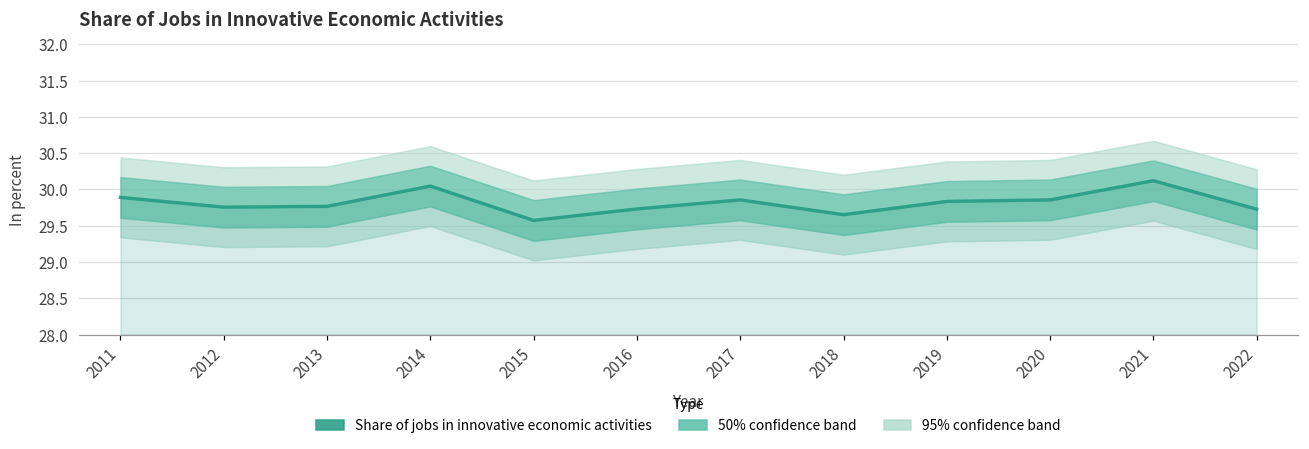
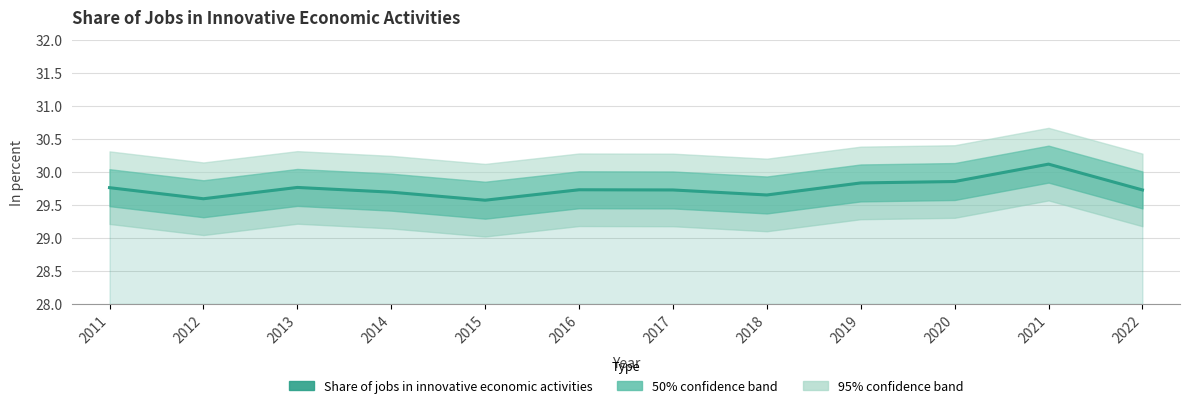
Share of jobs in innovative economic activities, 2011: 29.9 -> 29.8
Share of jobs in innovative economic activities, 2012: 29.8 -> 29.6
Share of jobs in innovative economic activities, 2014: 30.0 -> 29.7
Share of jobs in innovative economic activities, 2017: 29.9 -> 29.7
